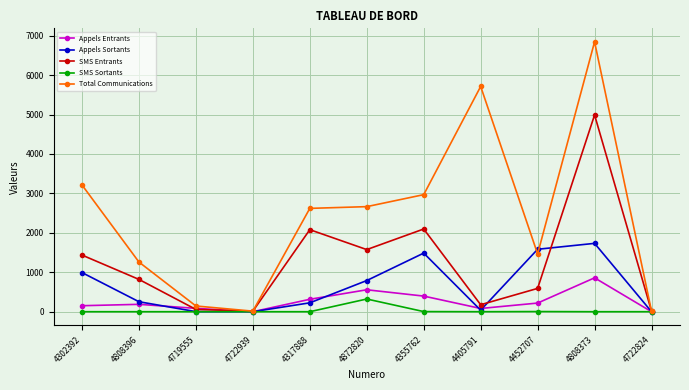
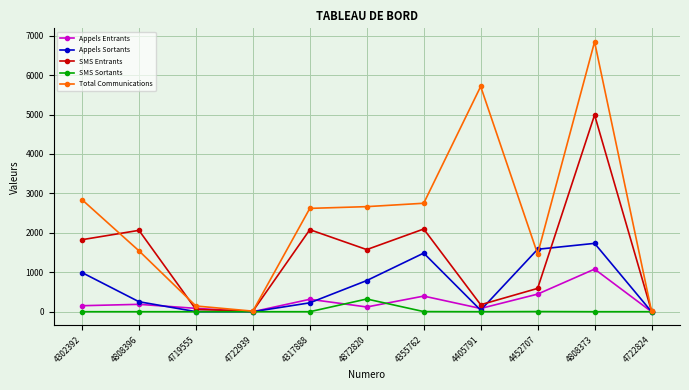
SMS Entrants, 4302392: 1400 -> 1800
Total Communications, 4302392: 3200 -> 2800
SMS Entrants, 4808396: 800 -> 2100
Total Communications, 4808396: 1300 -> 1500
Appels Entrants, 4872820: 600 -> 100
Total Communications, 4355762: 3000 -> 2800
Appels Entrants, 4452707: 200 -> 400
Appels Entrants, 4808373: 900 -> 1100
